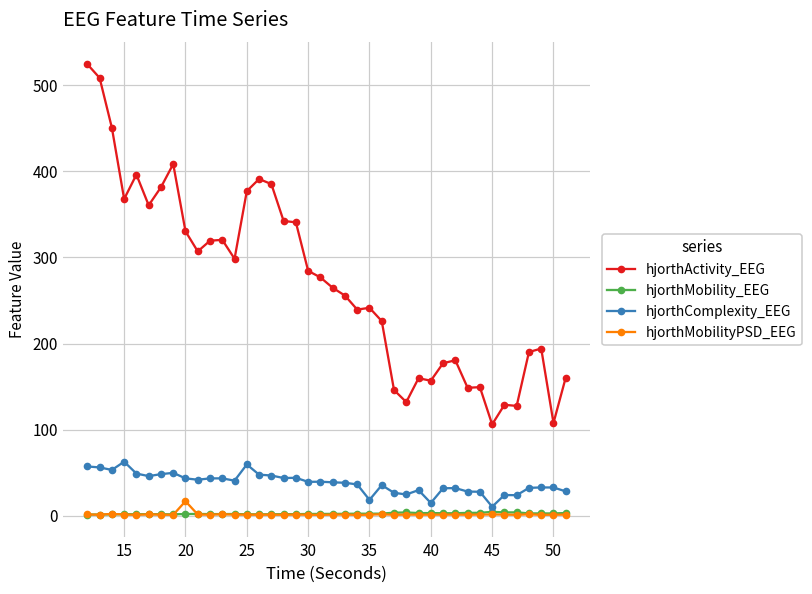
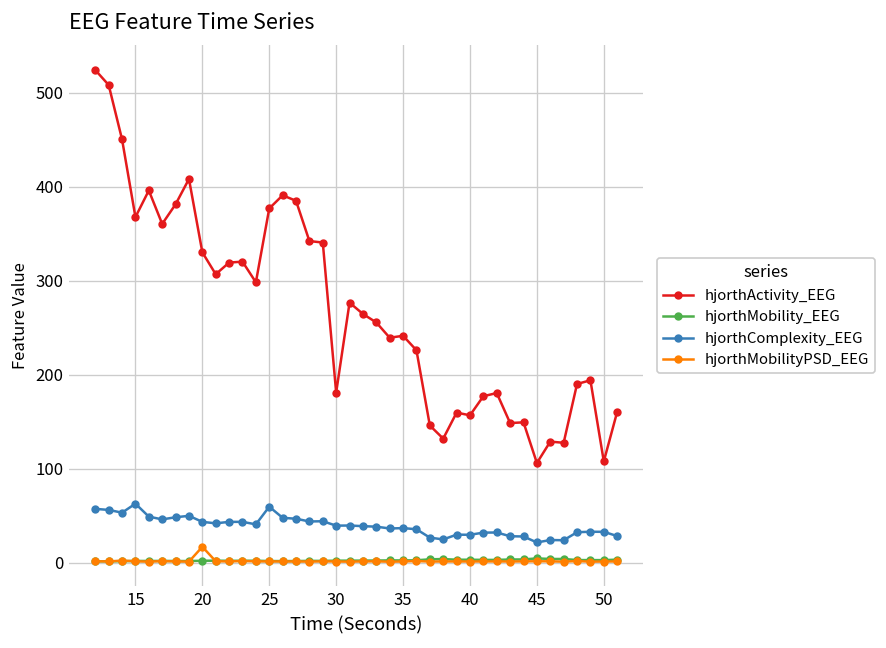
hjorthActivity_EEG, 30: 280 -> 180
hjorthComplexity_EEG, 35: 20 -> 40
hjorthComplexity_EEG, 40: 10 -> 30
hjorthComplexity_EEG, 45: 10 -> 20
